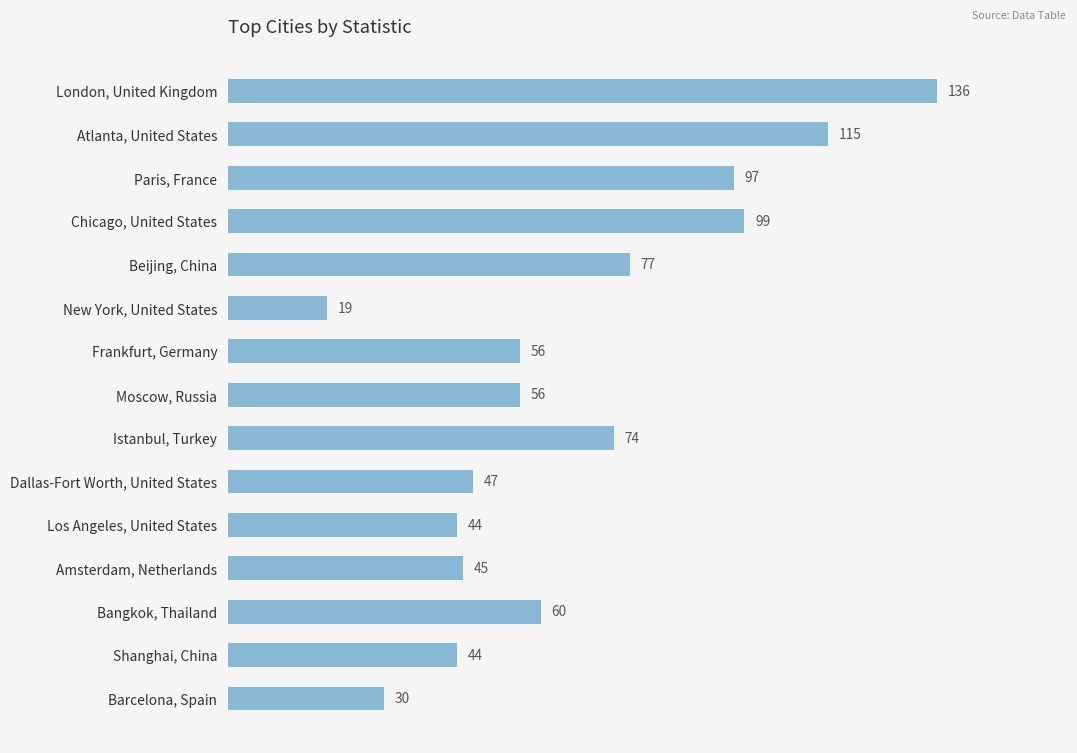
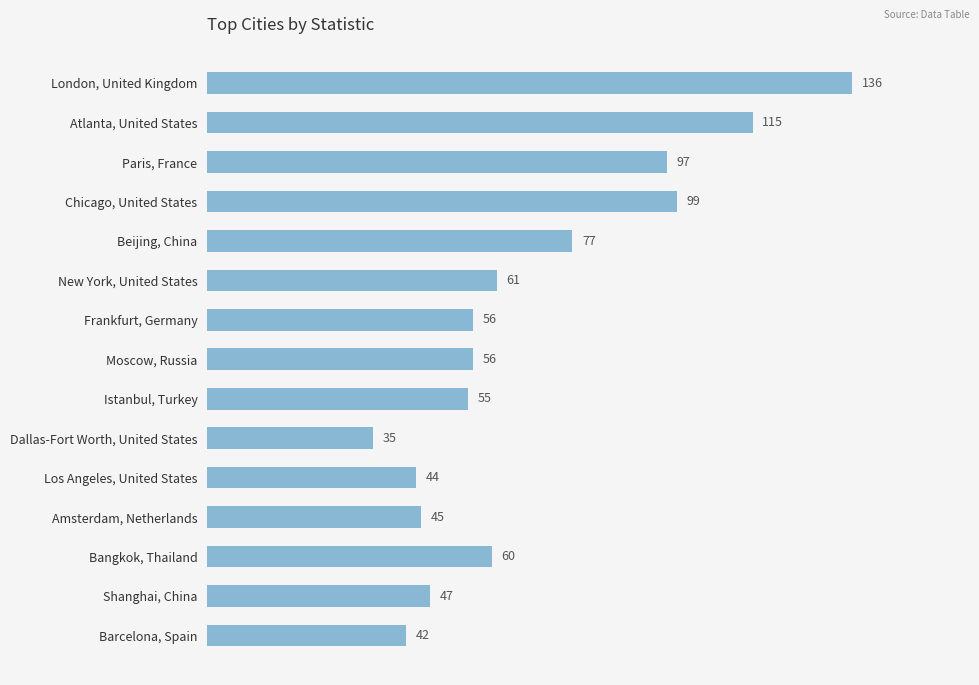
New York, United States: 19 -> 61
Istanbul, Turkey: 74 -> 55
Dallas-Fort Worth, United States: 47 -> 35
Shanghai, China: 44 -> 47
Barcelona, Spain: 30 -> 42
